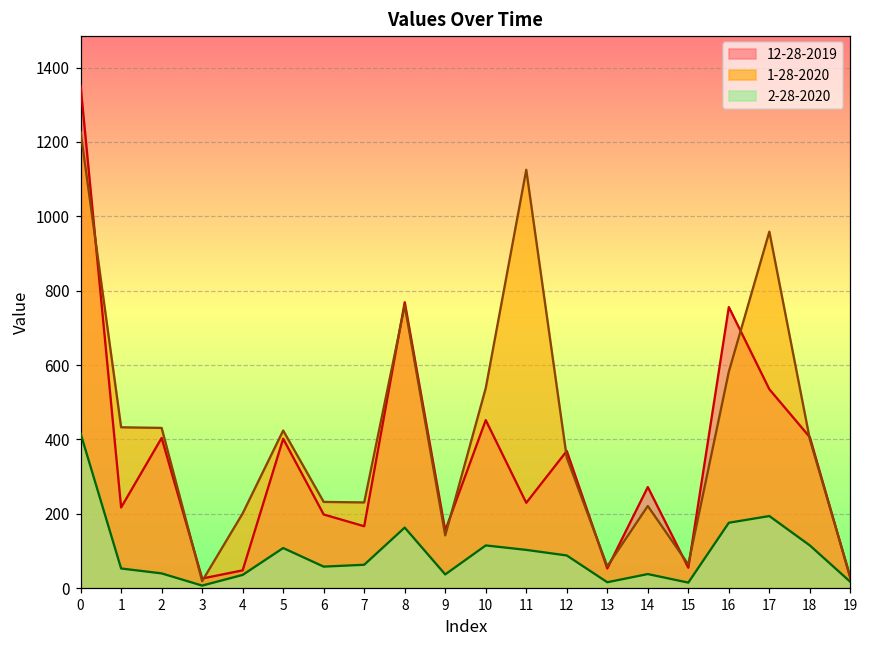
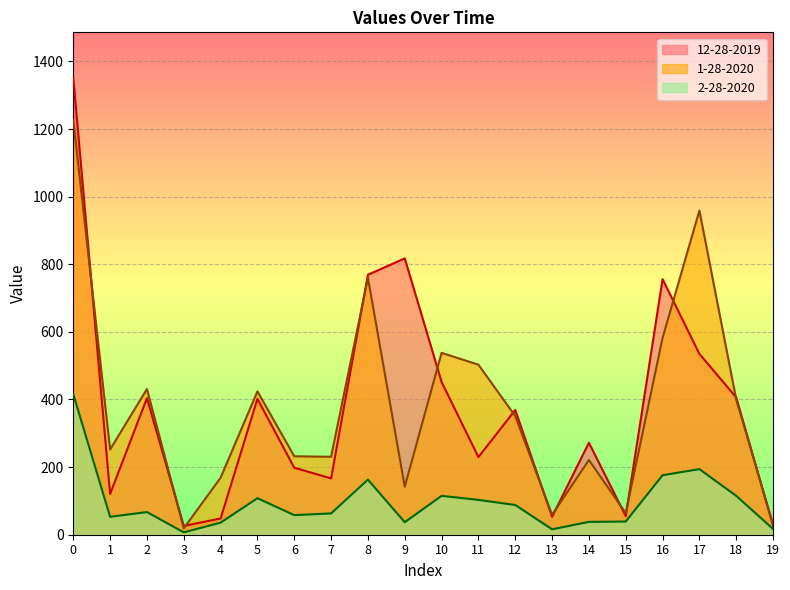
12-28-2019, 1: 220 -> 120
1-28-2020, 1: 430 -> 250
2-28-2020, 2: 40 -> 70
1-28-2020, 4: 200 -> 170
12-28-2019, 9: 160 -> 820
1-28-2020, 11: 1130 -> 500
2-28-2020, 15: 20 -> 40
